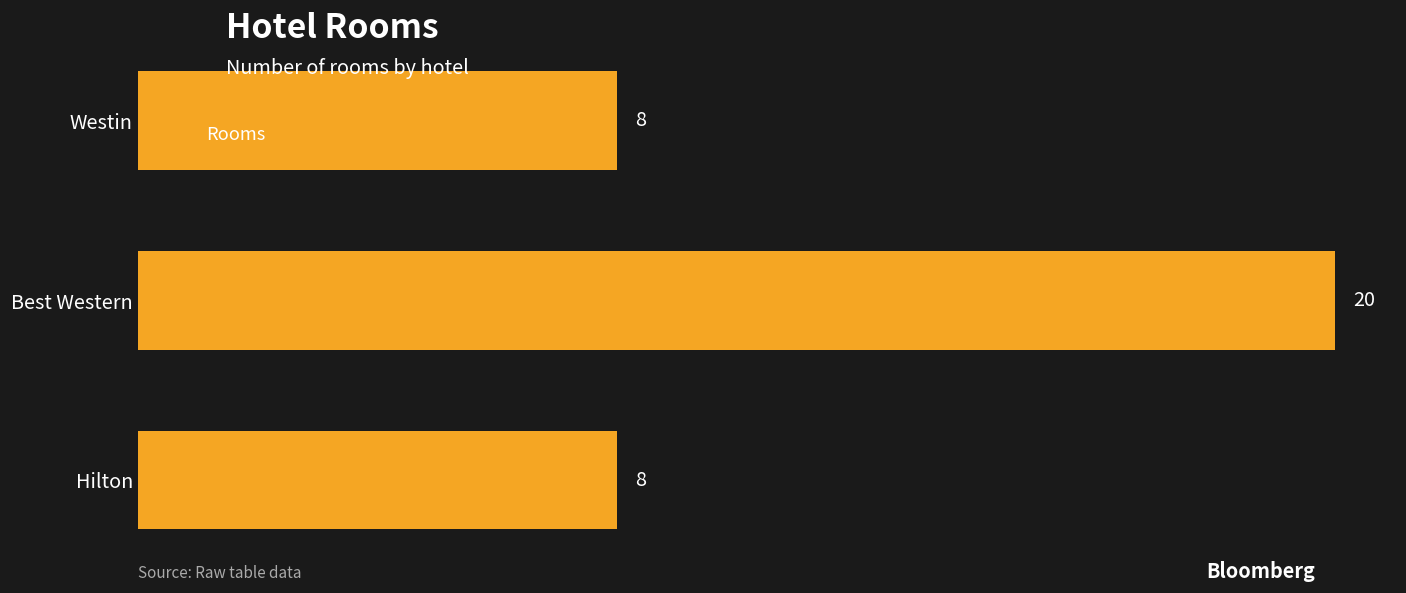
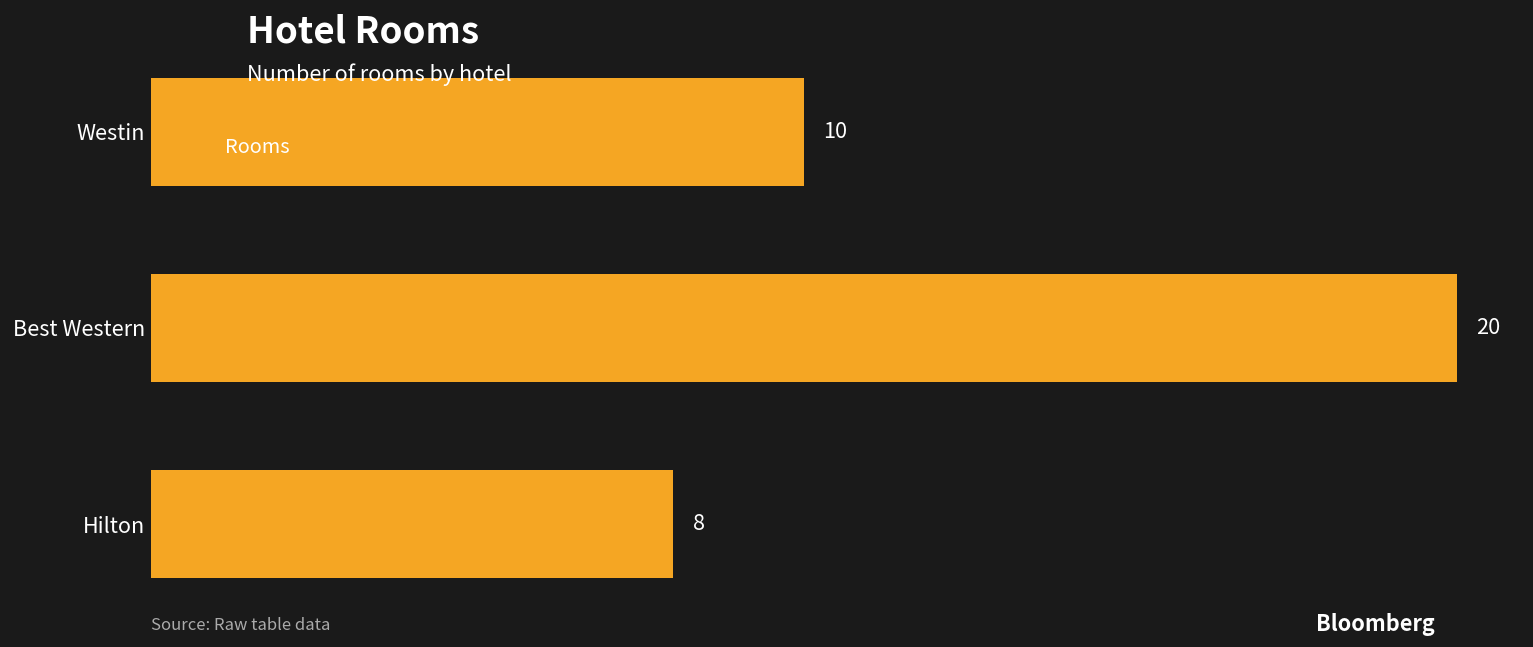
Westin: 8 -> 10
